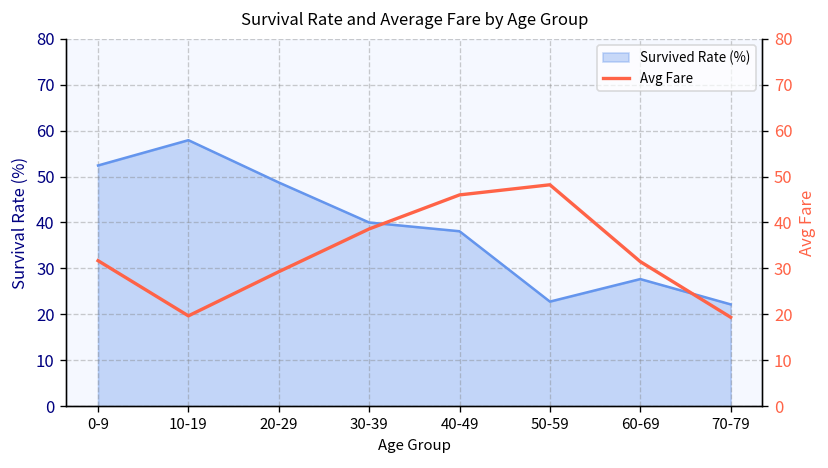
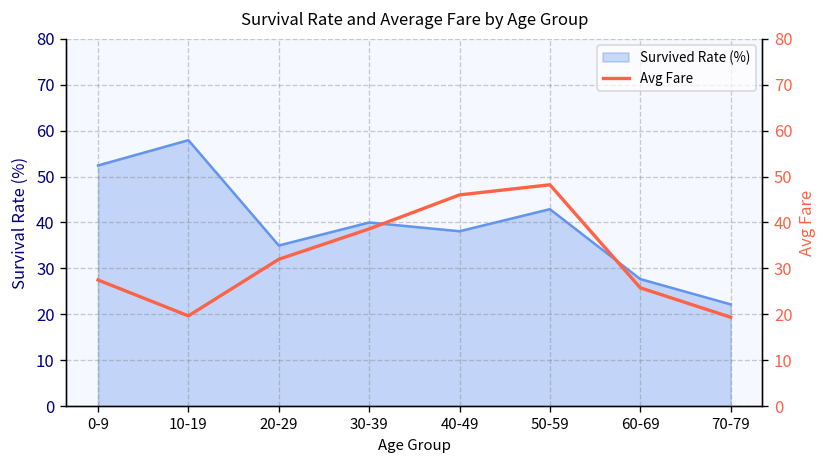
Survived Rate (%), 20-29: 49 -> 35
Survived Rate (%), 50-59: 23 -> 43
Avg Fare, 0-9: 32 -> 28
Avg Fare, 20-29: 29 -> 32
Avg Fare, 60-69: 32 -> 26
